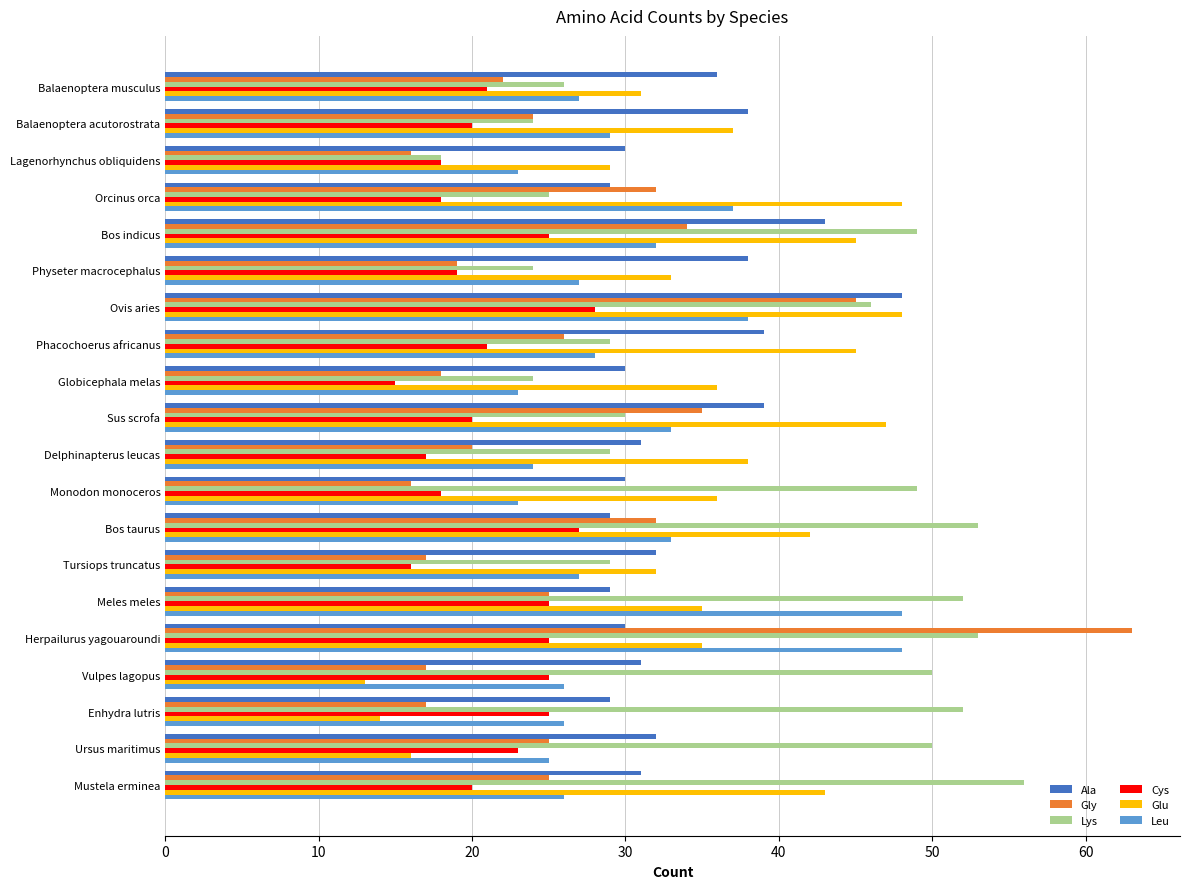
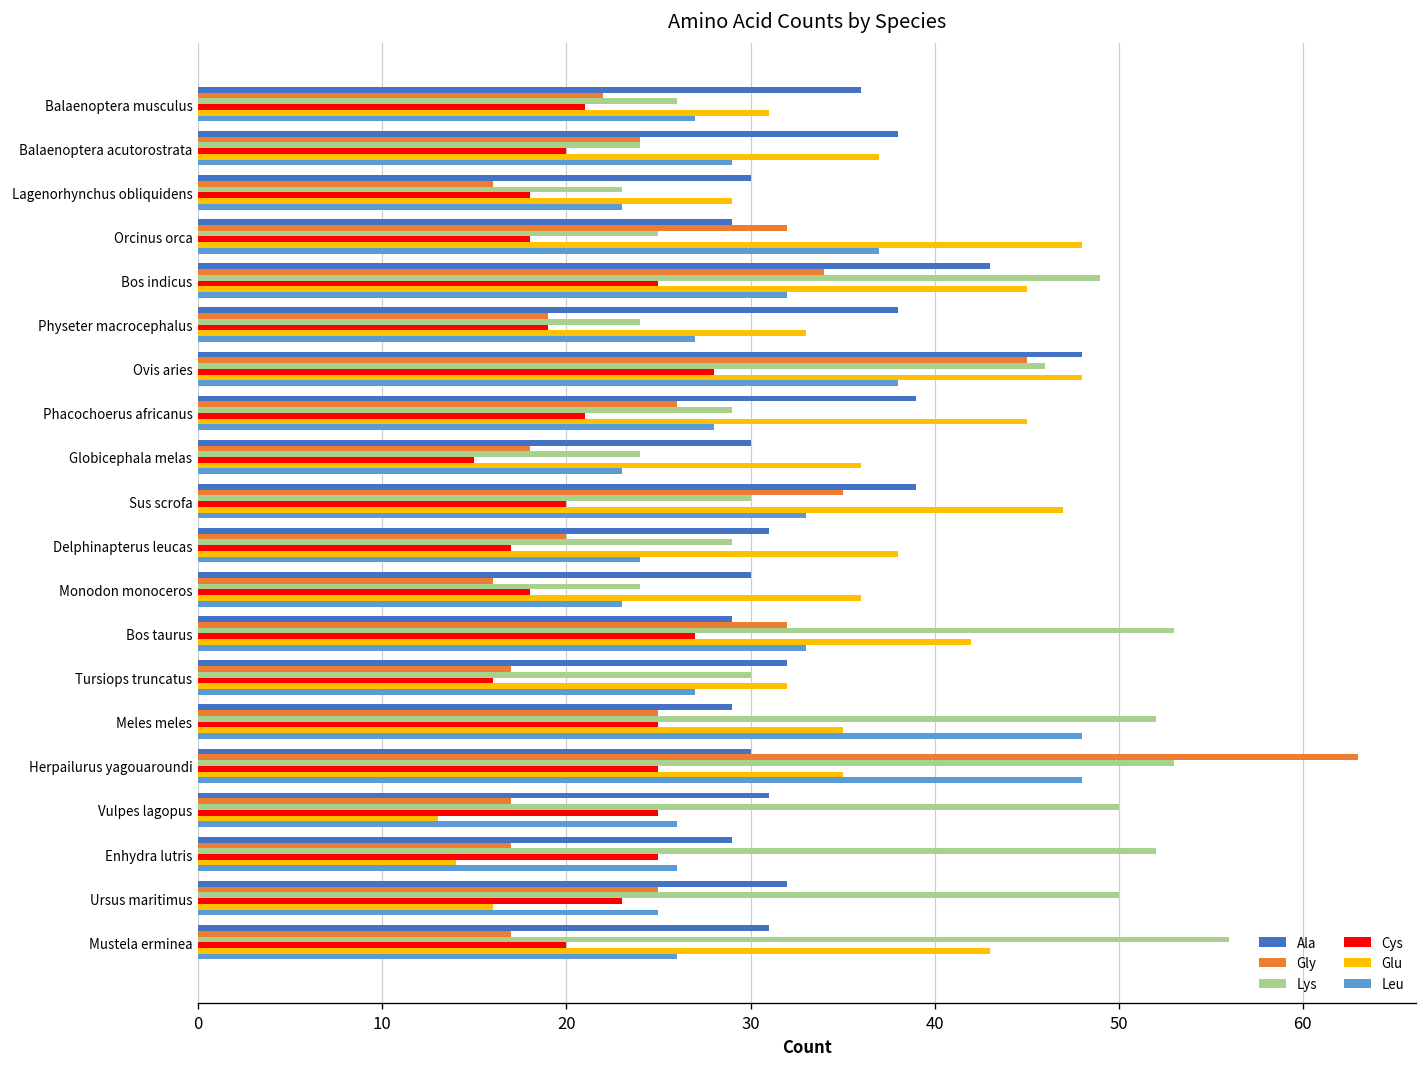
Lys, Lagenorhynchus obliquidens: 18 -> 23
Lys, Monodon monoceros: 49 -> 24
Lys, Tursiops truncatus: 29 -> 30
Gly, Mustela erminea: 25 -> 17
